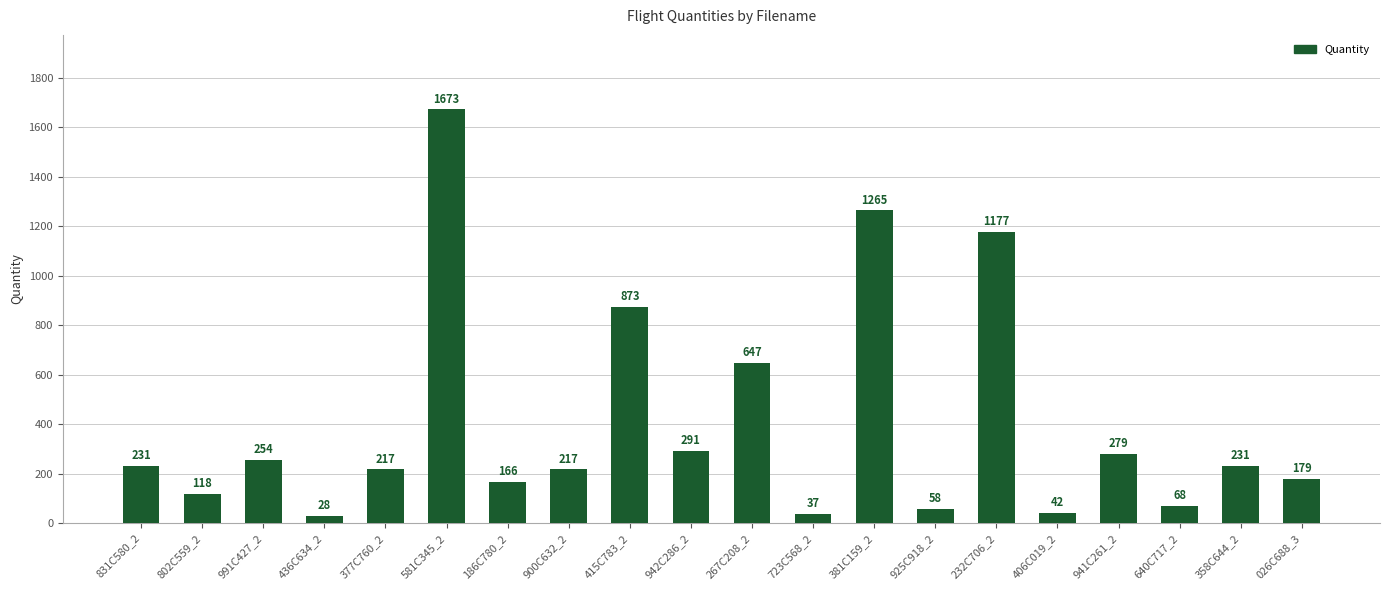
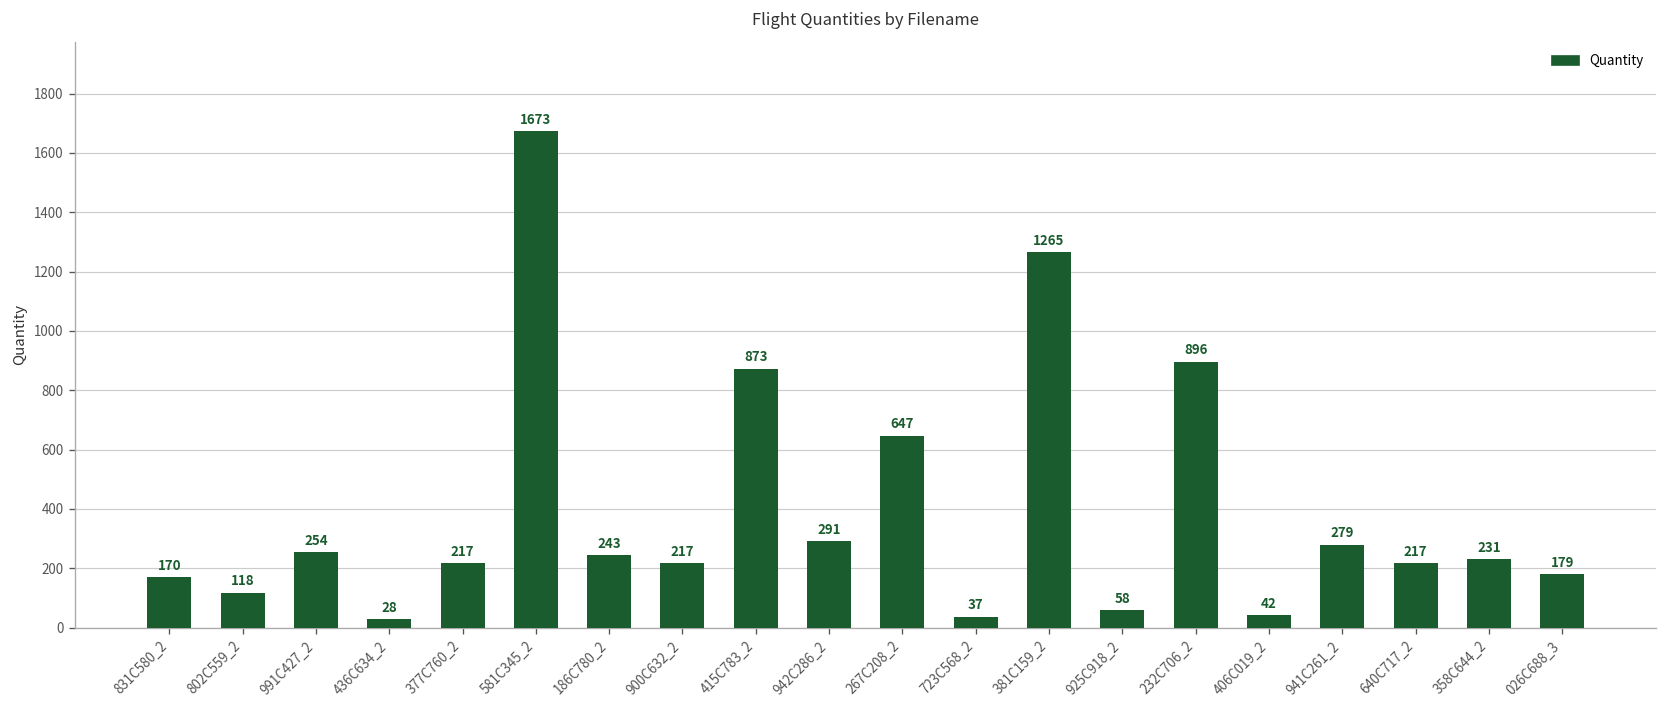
831C580_2: 231 -> 170
186C780_2: 166 -> 243
232C706_2: 1177 -> 896
640C717_2: 68 -> 217
